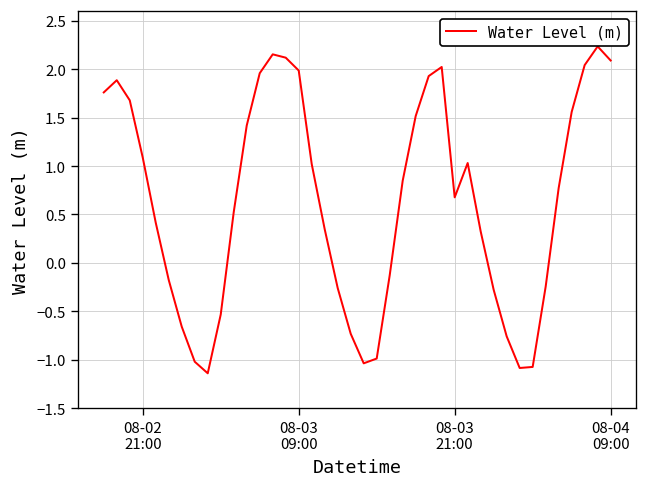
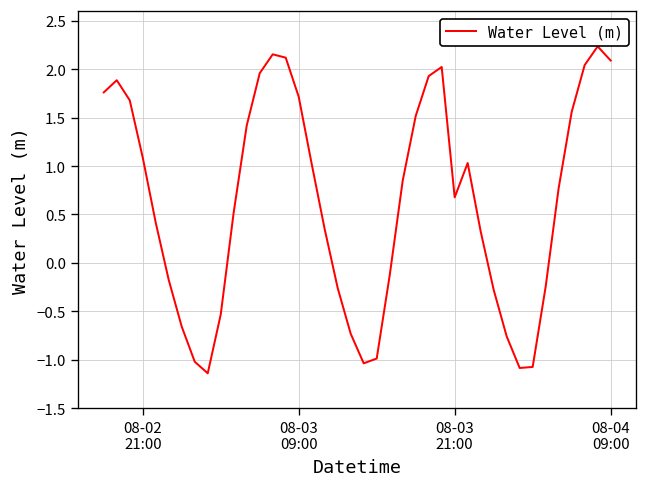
08-03 09:00: 2.0 -> 1.7
